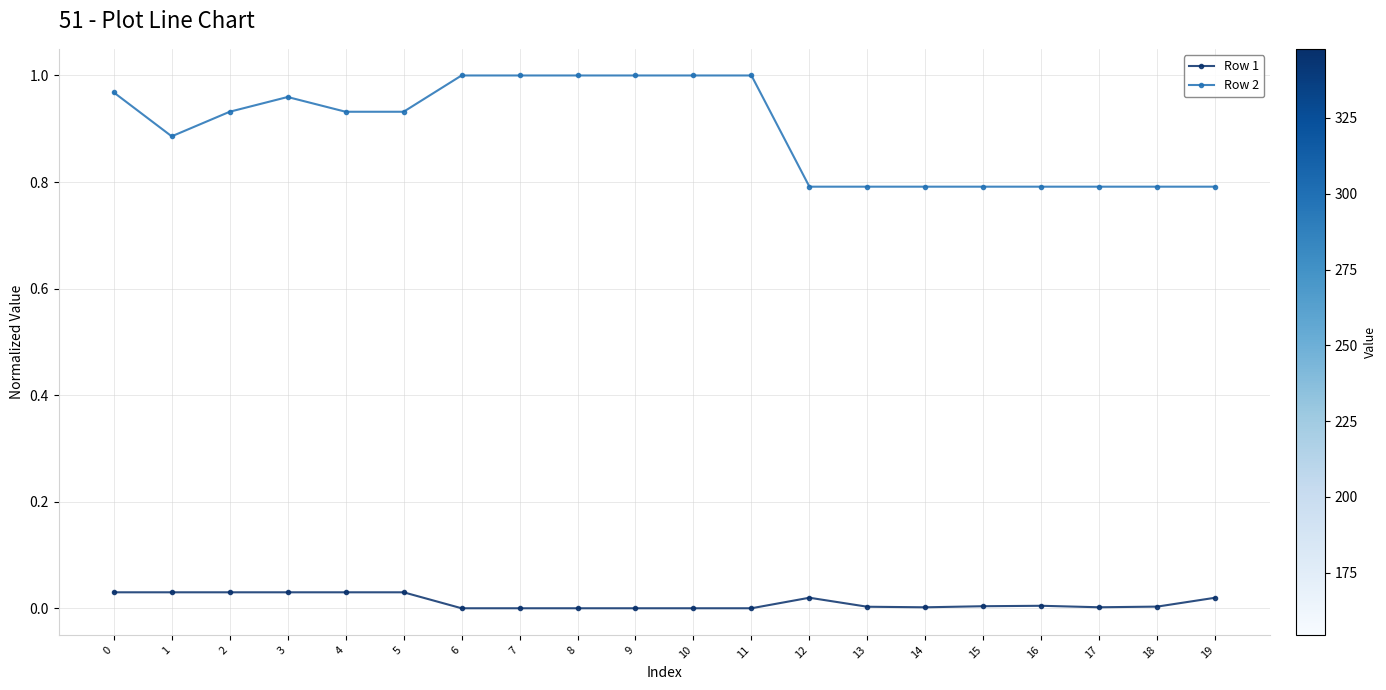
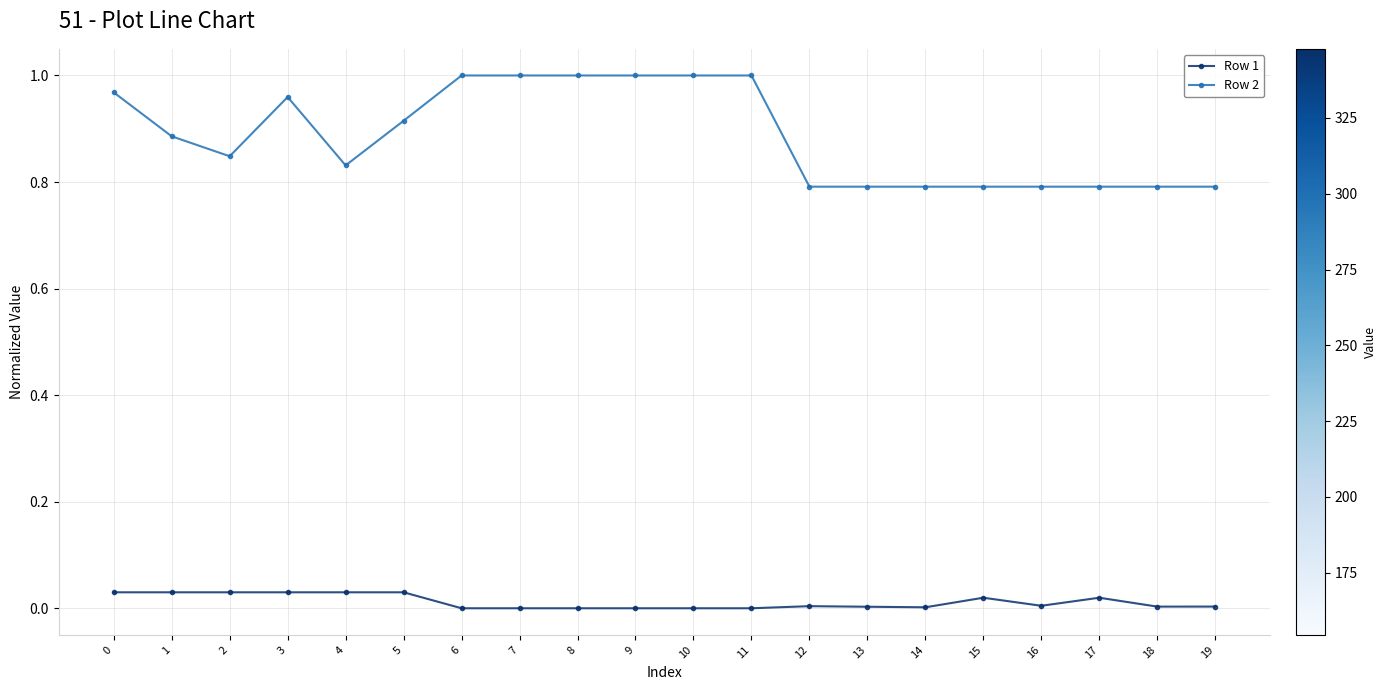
Row 2, 2: 0.93 -> 0.85
Row 2, 4: 0.93 -> 0.83
Row 2, 5: 0.93 -> 0.91
Row 1, 12: 0.02 -> 0.00
Row 1, 15: 0.00 -> 0.02
Row 1, 17: 0.00 -> 0.02
Row 1, 19: 0.02 -> 0.00
